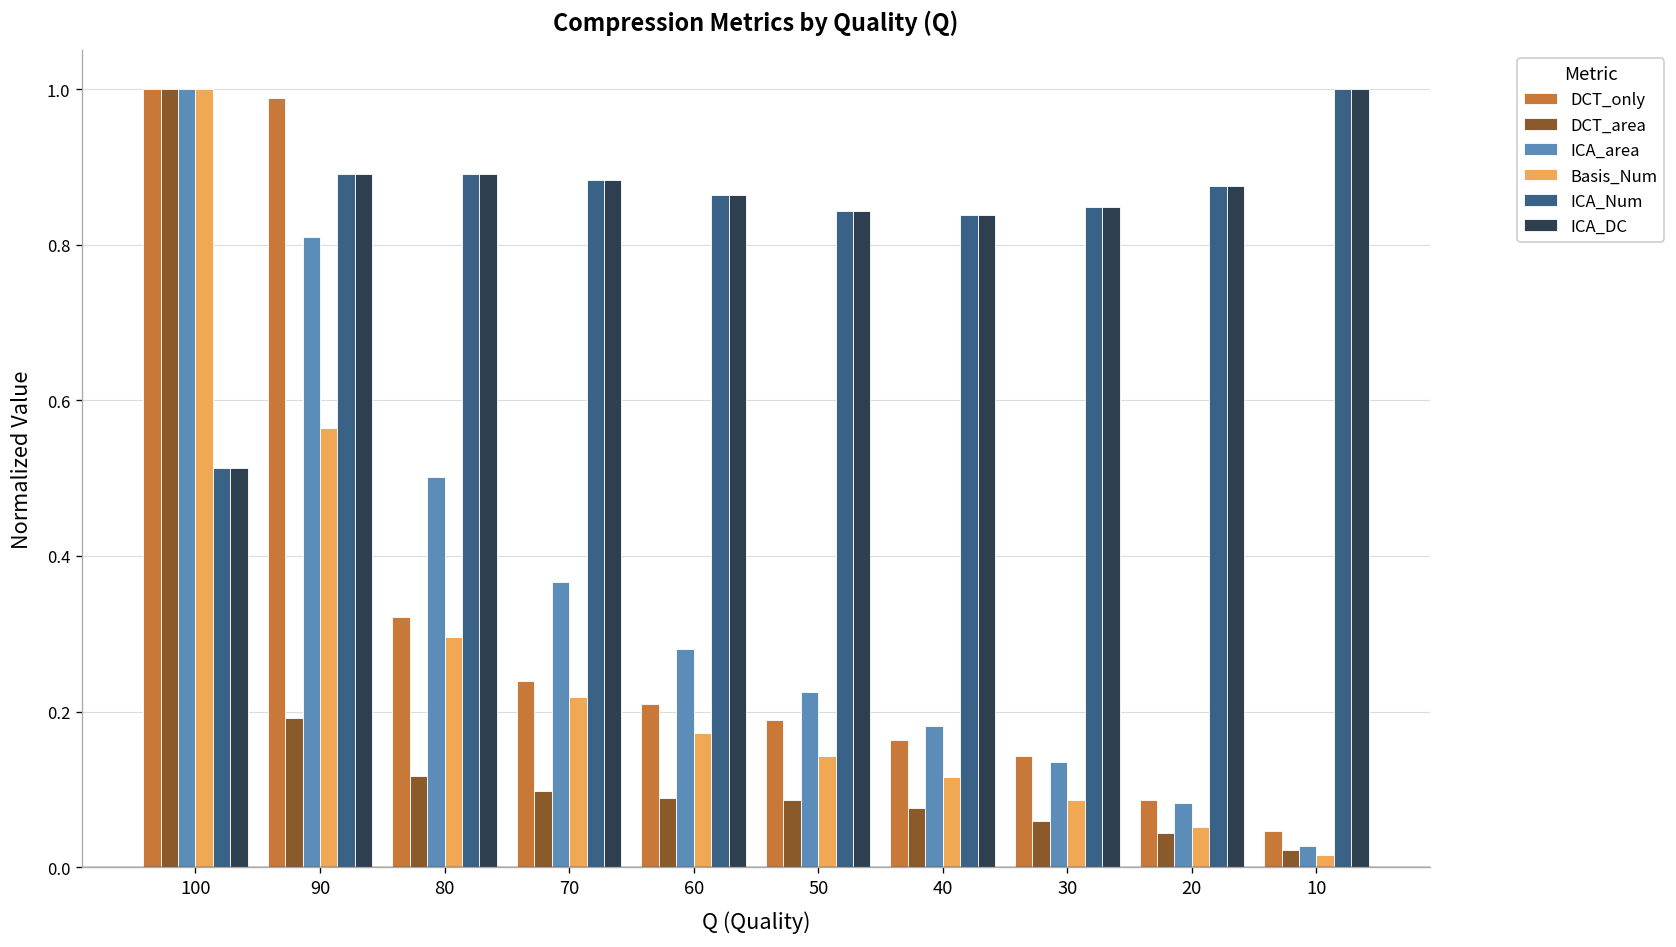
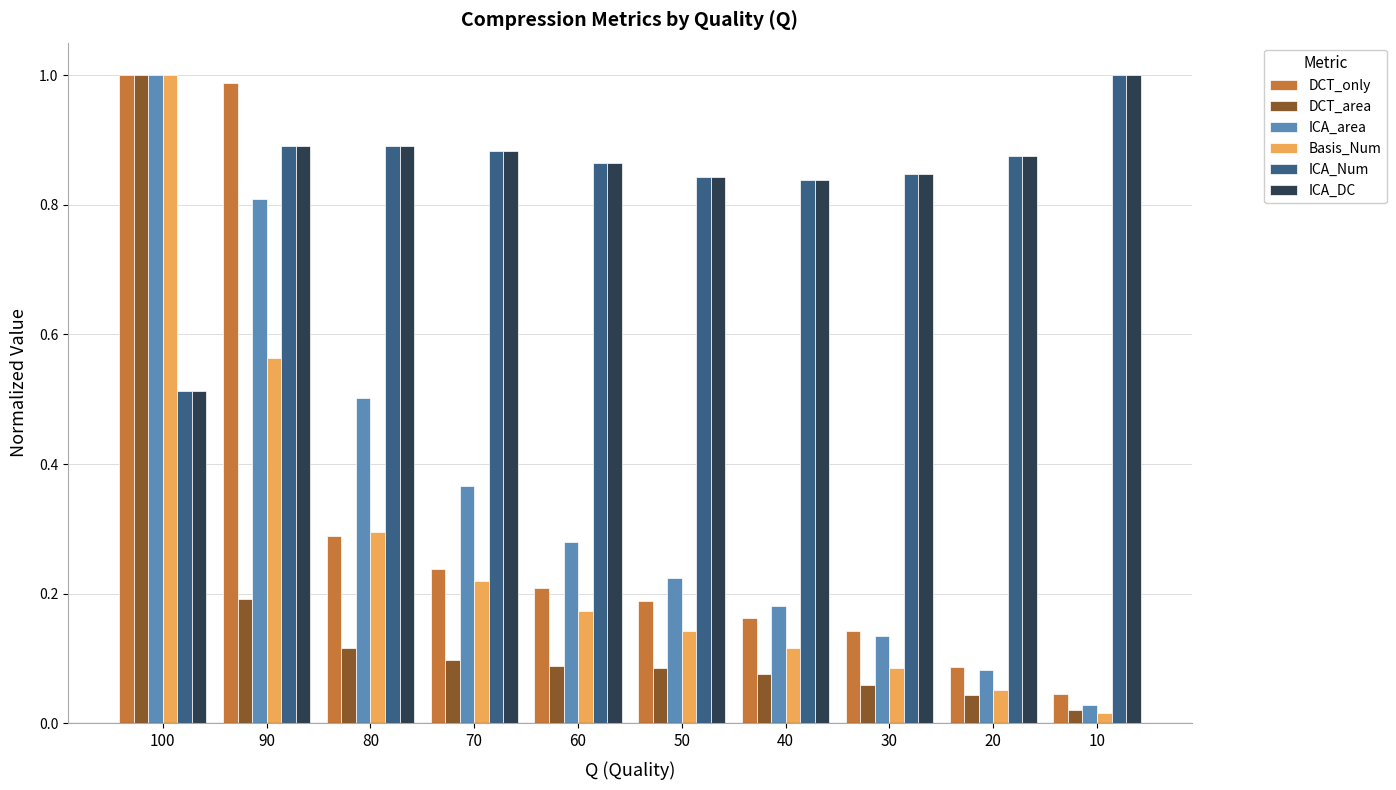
DCT_only, 80: 0.32 -> 0.29
